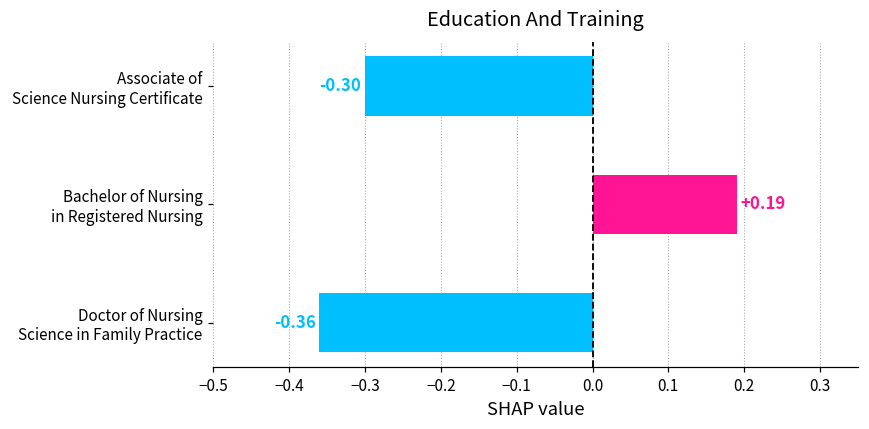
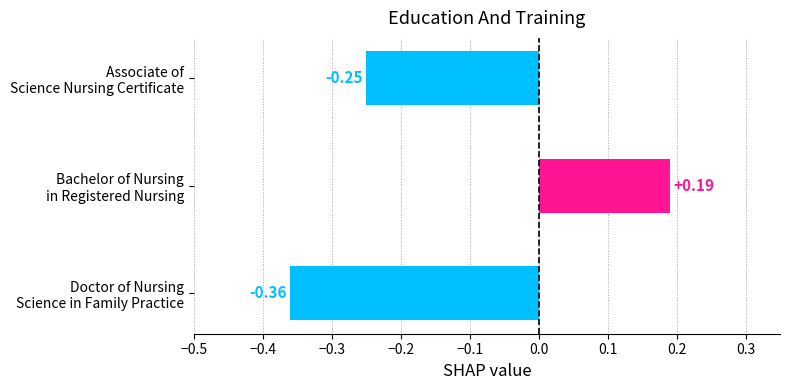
Associate of Science Nursing Certificate: -0.30 -> -0.25
